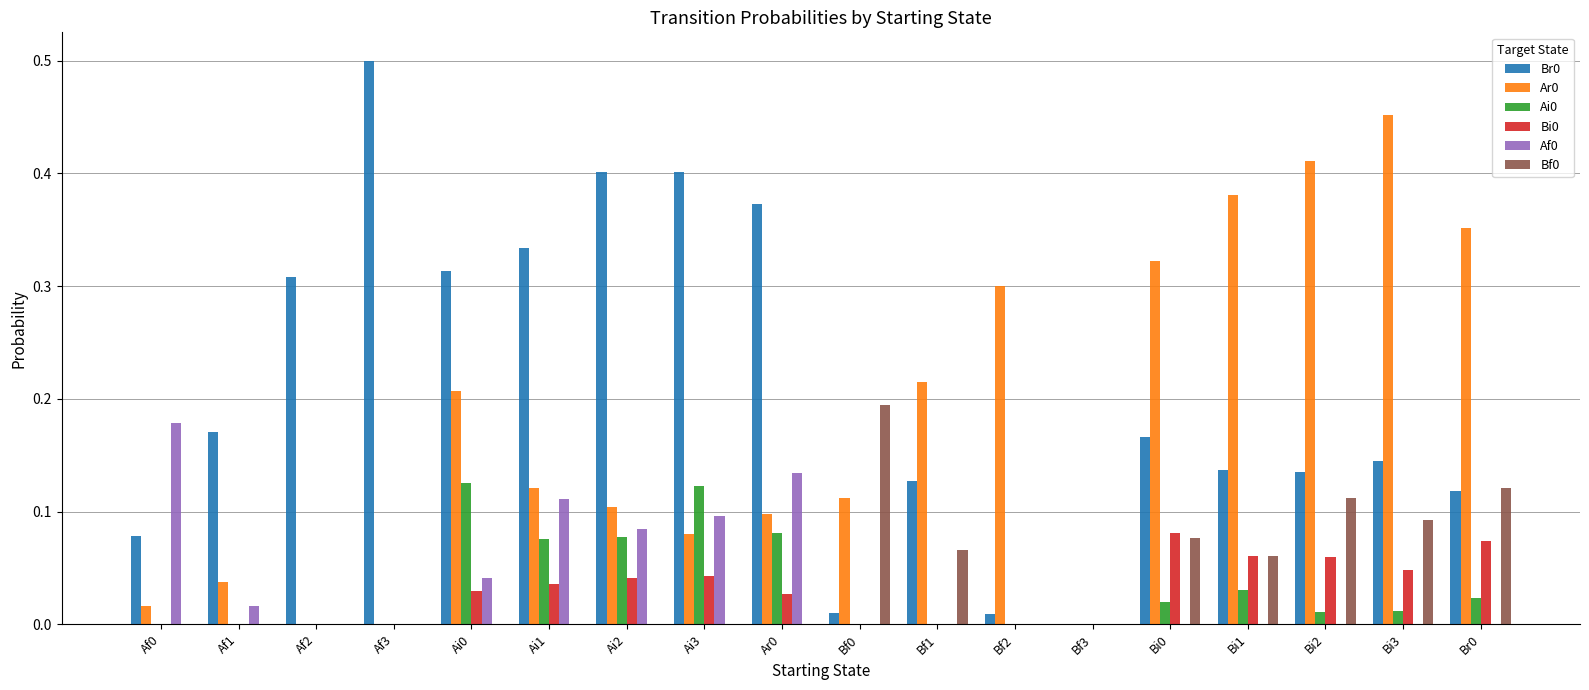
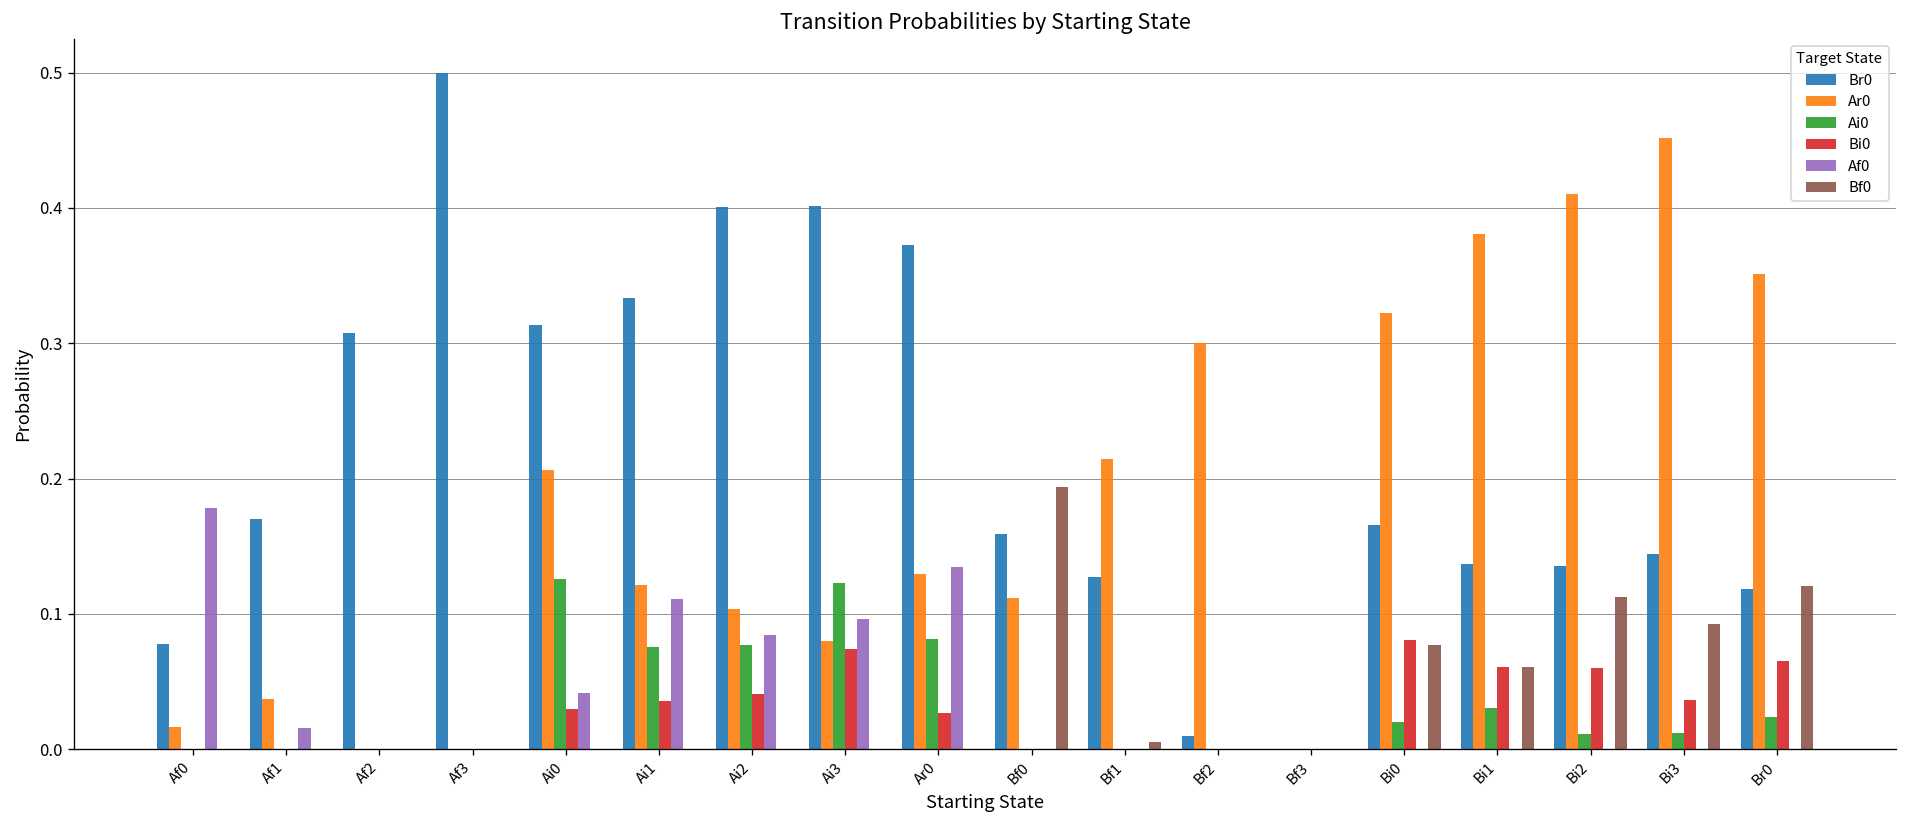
Bi0, Ai3: 0.043 -> 0.074
Ar0, Ar0: 0.098 -> 0.129
Br0, Bf0: 0.010 -> 0.159
Bf0, Bf1: 0.066 -> 0.006
Bi0, Bi3: 0.048 -> 0.036
Bi0, Br0: 0.073 -> 0.065
